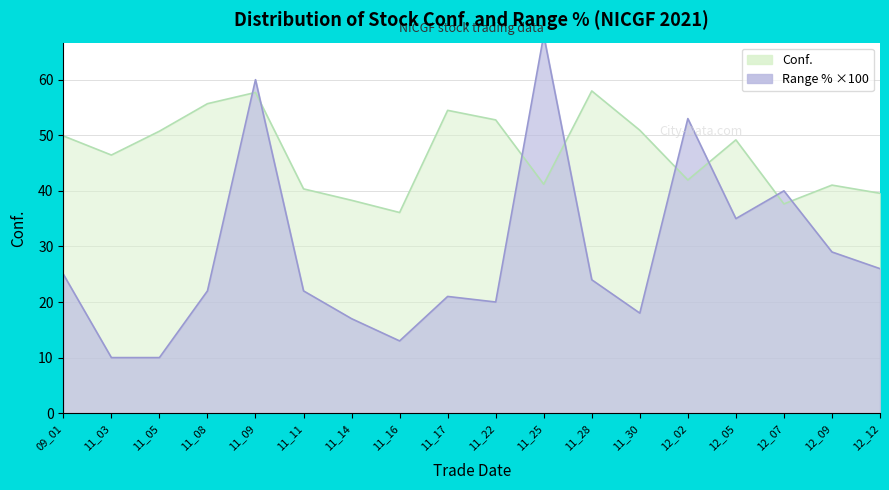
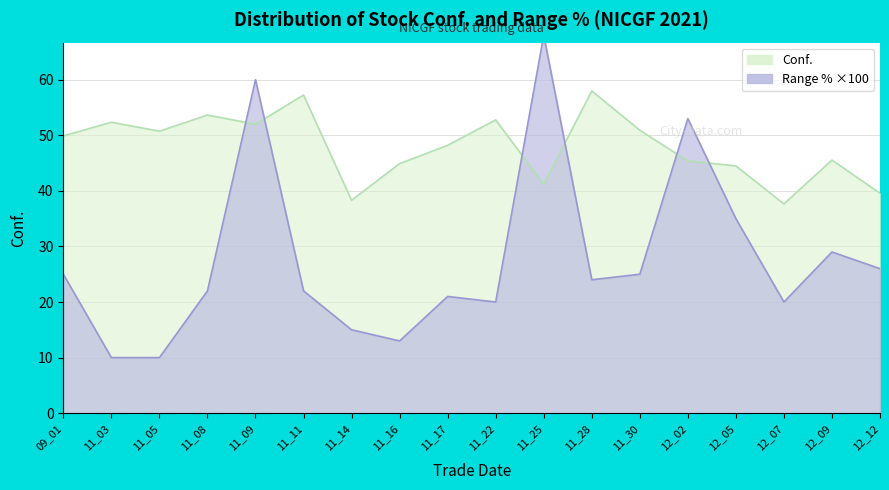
Conf., 11_03: 46 -> 52
Conf., 11_08: 56 -> 54
Conf., 11_09: 58 -> 52
Conf., 11_11: 40 -> 57
Range % ×100, 11_14: 17 -> 15
Conf., 11_16: 36 -> 45
Conf., 11_17: 54 -> 48
Range % ×100, 11_30: 18 -> 25
Conf., 12_02: 42 -> 45
Conf., 12_05: 49 -> 44
Range % ×100, 12_07: 40 -> 20
Conf., 12_09: 41 -> 46
